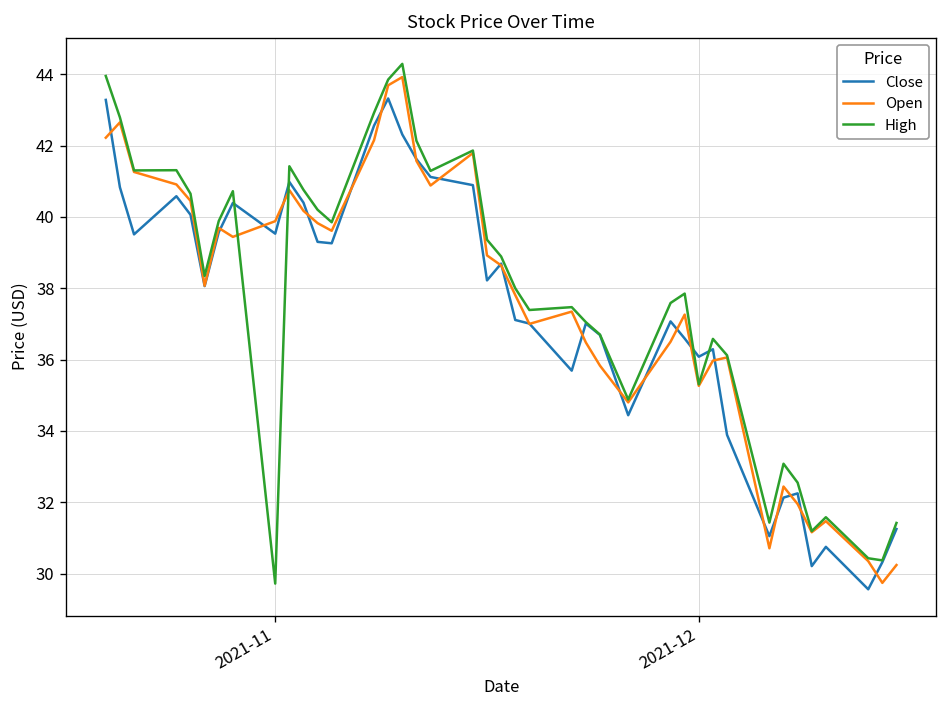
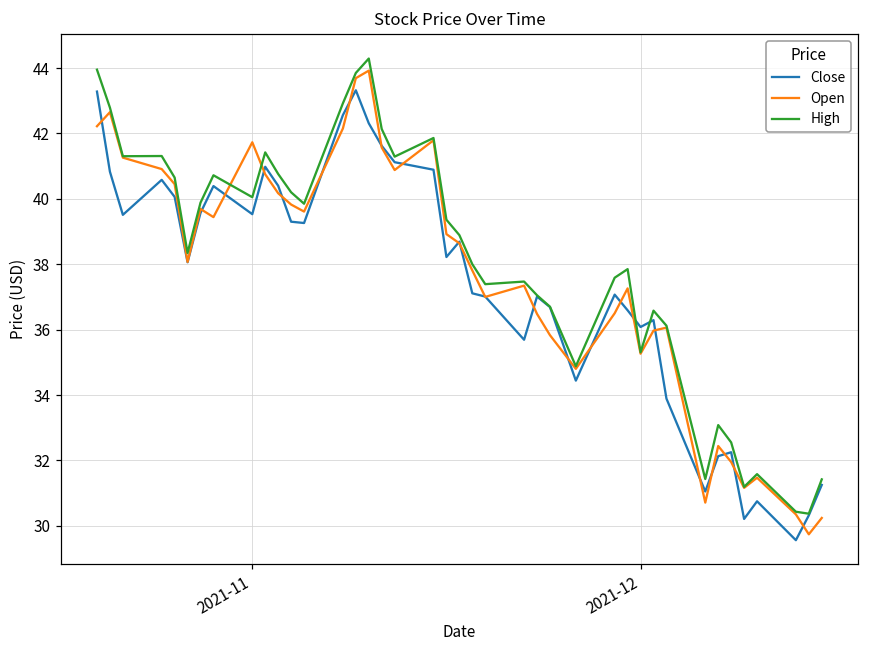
Open, 2021-11: 39.9 -> 41.7
High, 2021-11: 29.7 -> 40.0
